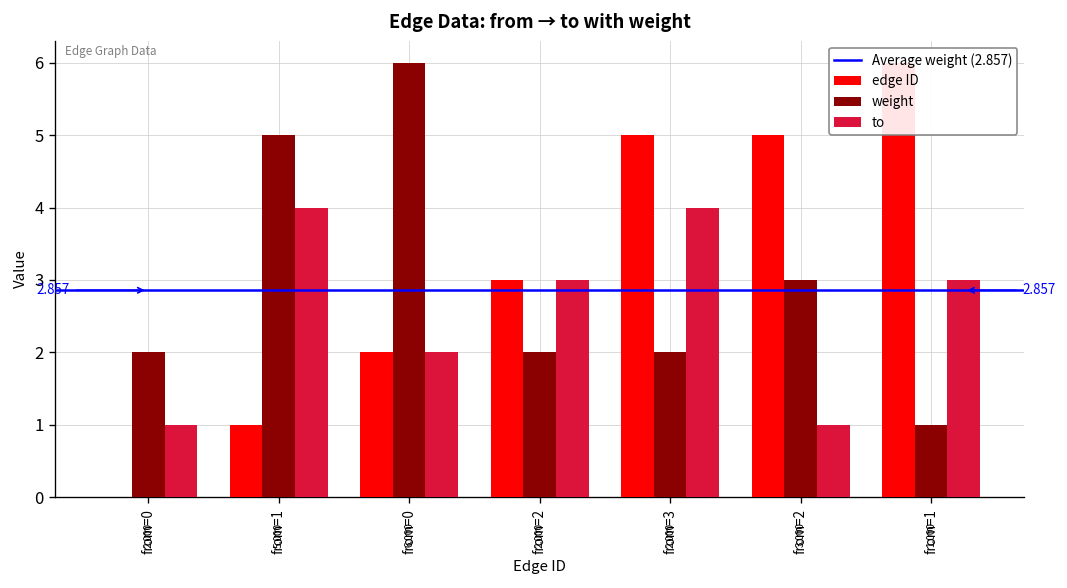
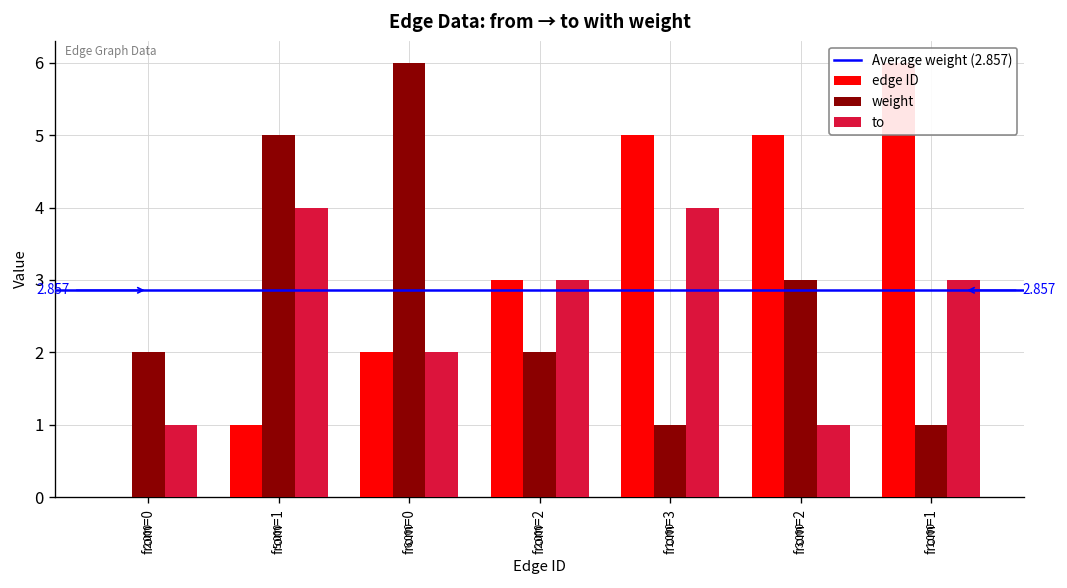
weight, from=3: 2.000 -> 1.000
